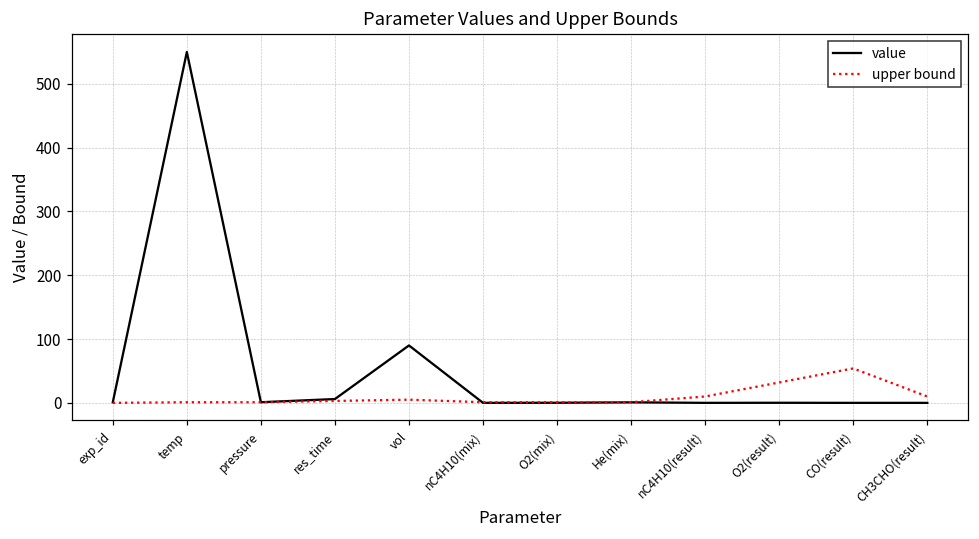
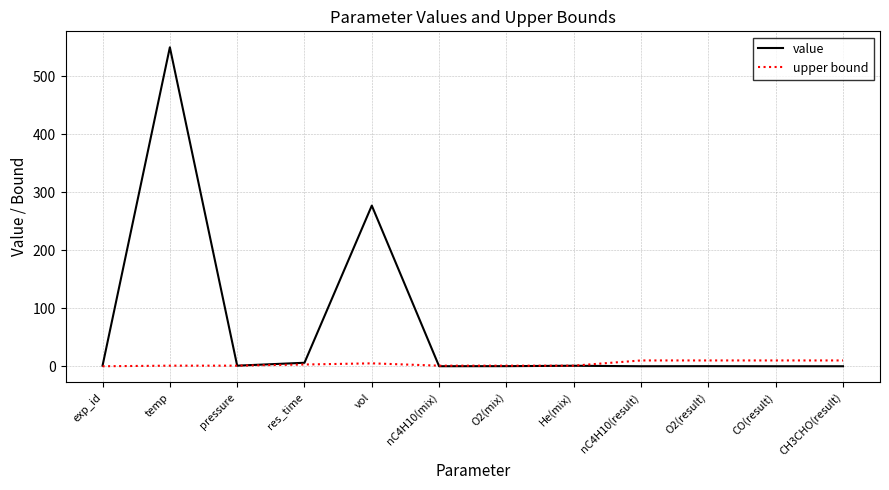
value, vol: 90 -> 280
upper bound, O2(result): 30 -> 10
upper bound, CO(result): 50 -> 10
